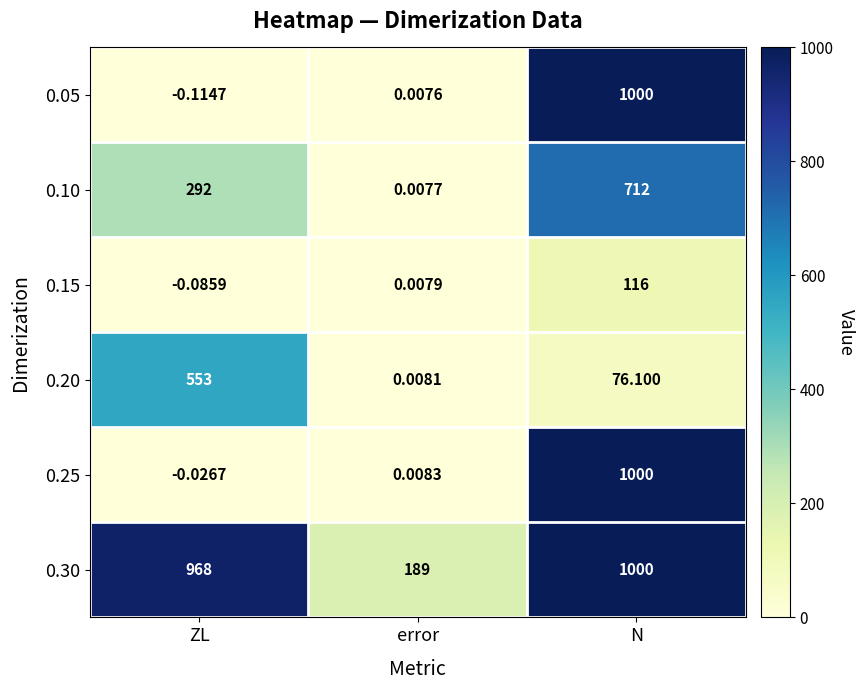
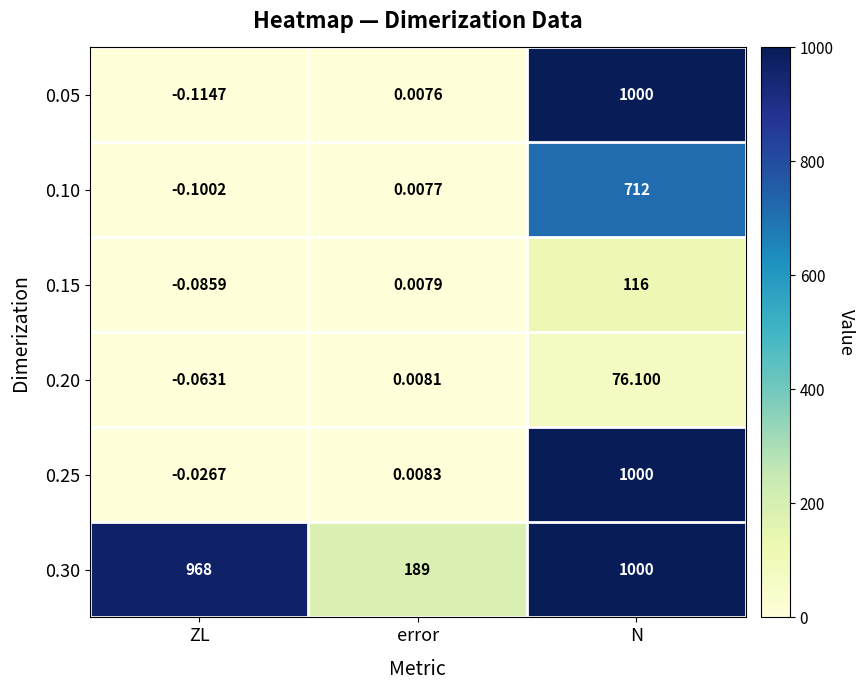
0.10, ZL: 292 -> -0.1002
0.20, ZL: 553 -> -0.0631
